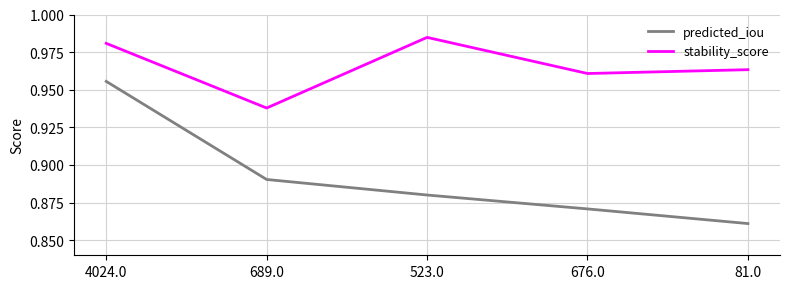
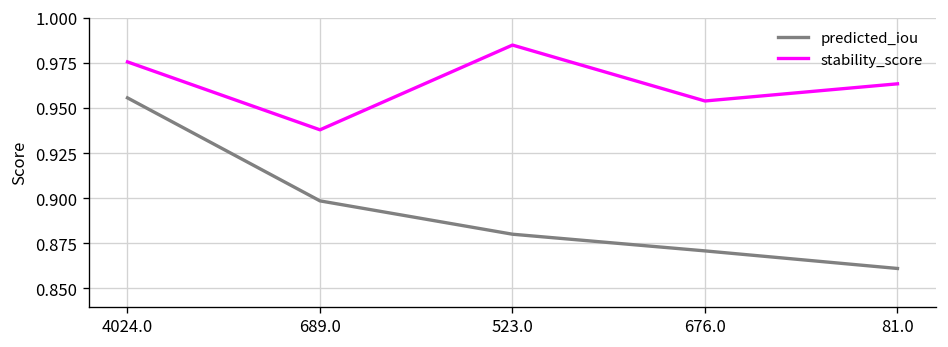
stability_score, 4024.0: 0.981 -> 0.975
predicted_iou, 689.0: 0.890 -> 0.899
stability_score, 676.0: 0.961 -> 0.954
